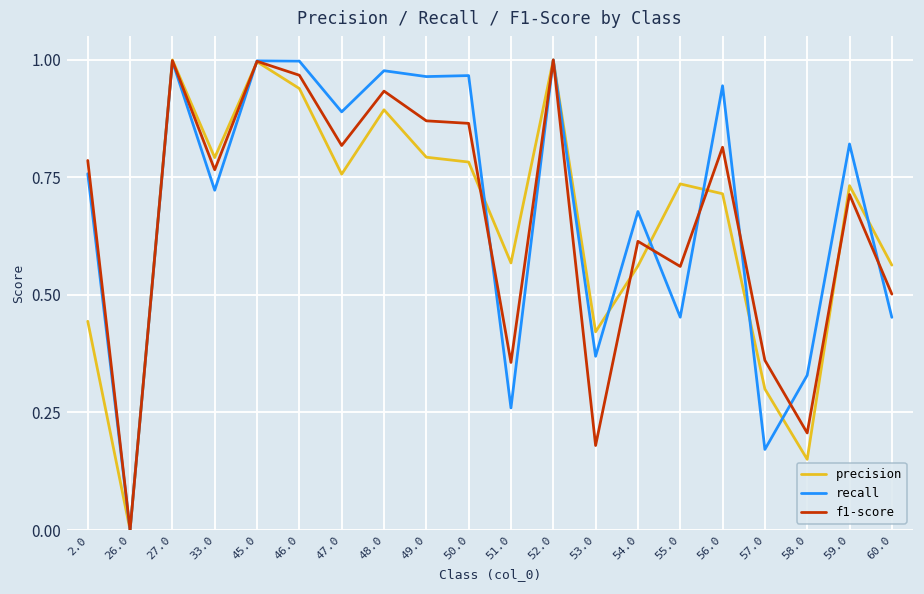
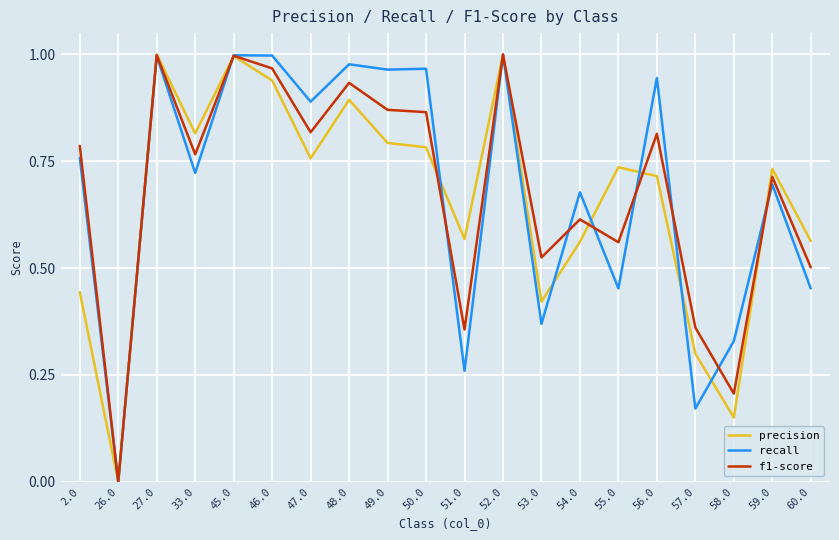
precision, 33.0: 0.79 -> 0.82
f1-score, 53.0: 0.18 -> 0.53
recall, 59.0: 0.82 -> 0.70
